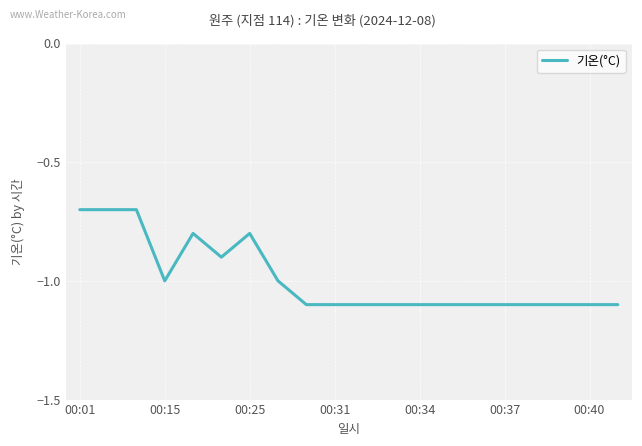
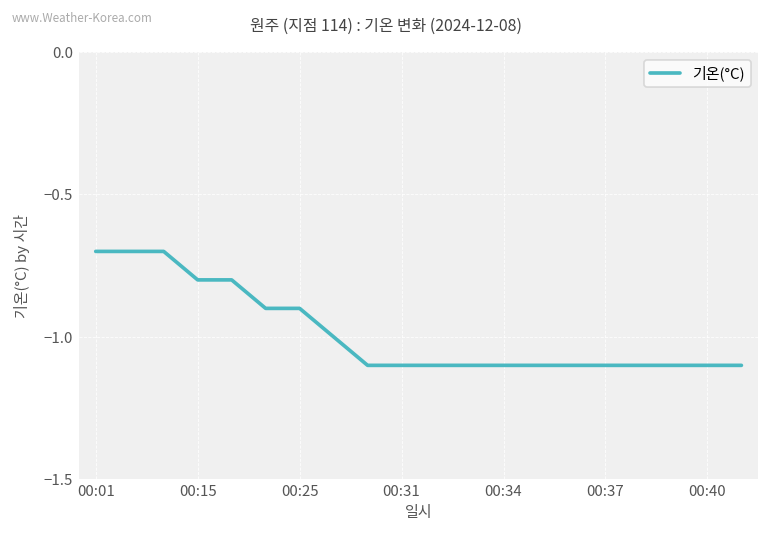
00:15: -1.0 -> -0.8
00:25: -0.8 -> -0.9
